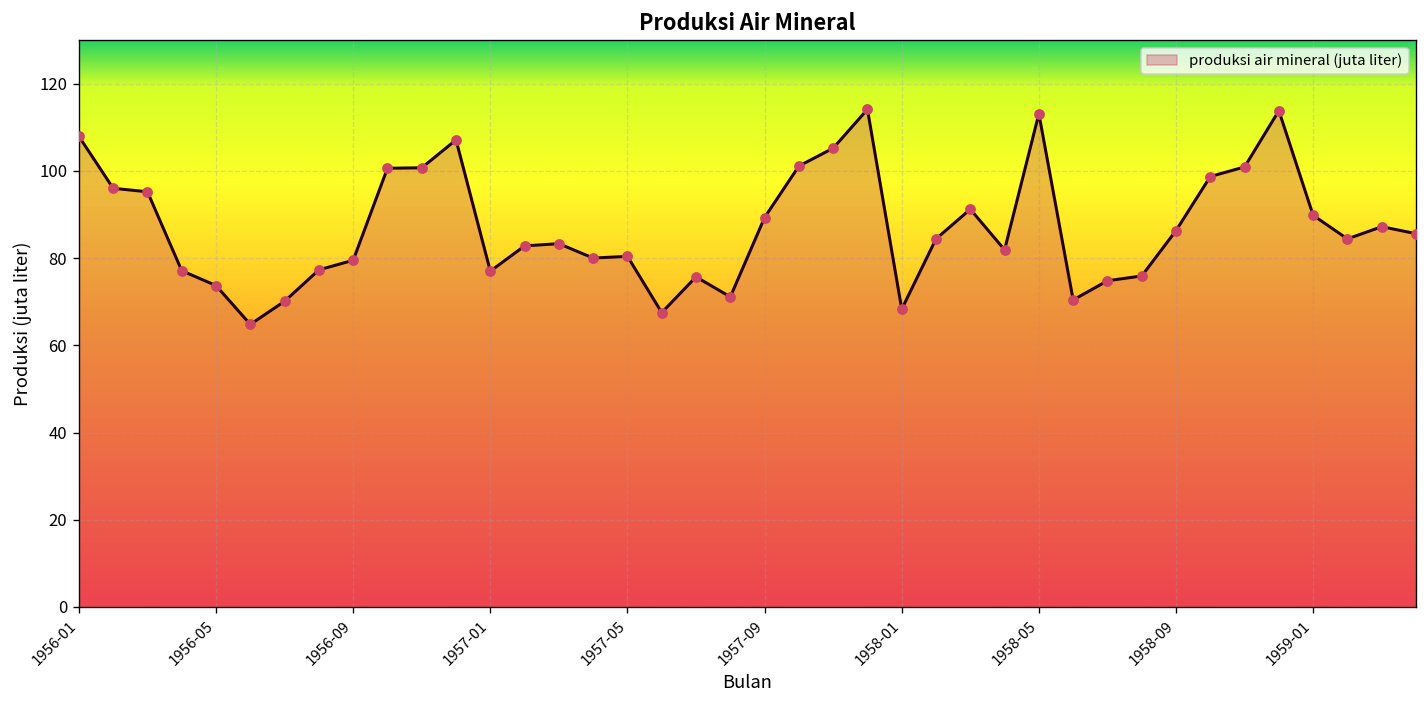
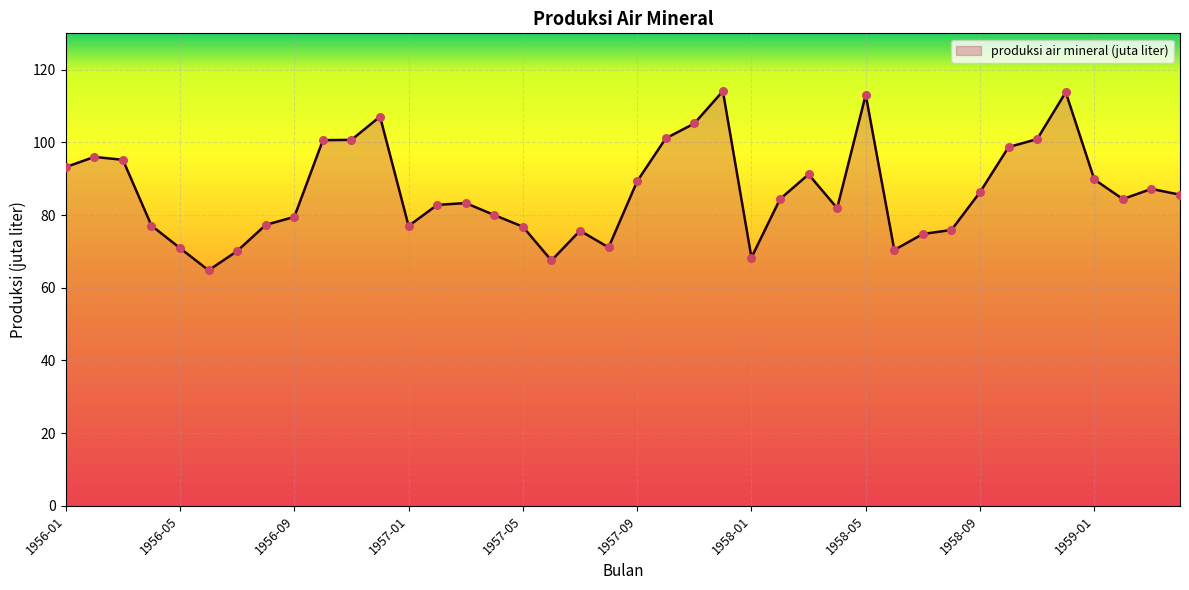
1956-01: 108 -> 93
1956-05: 74 -> 71
1957-05: 80 -> 77
